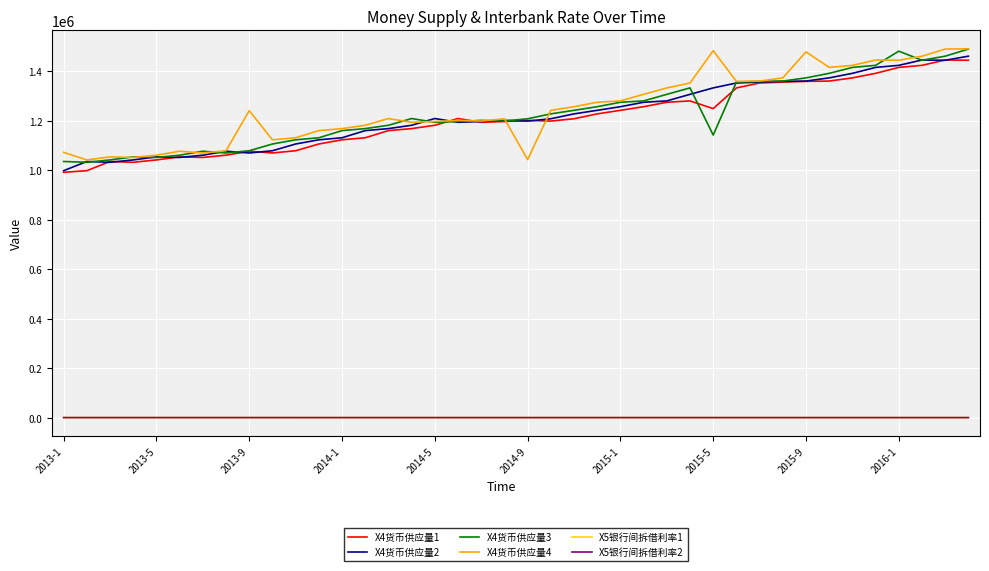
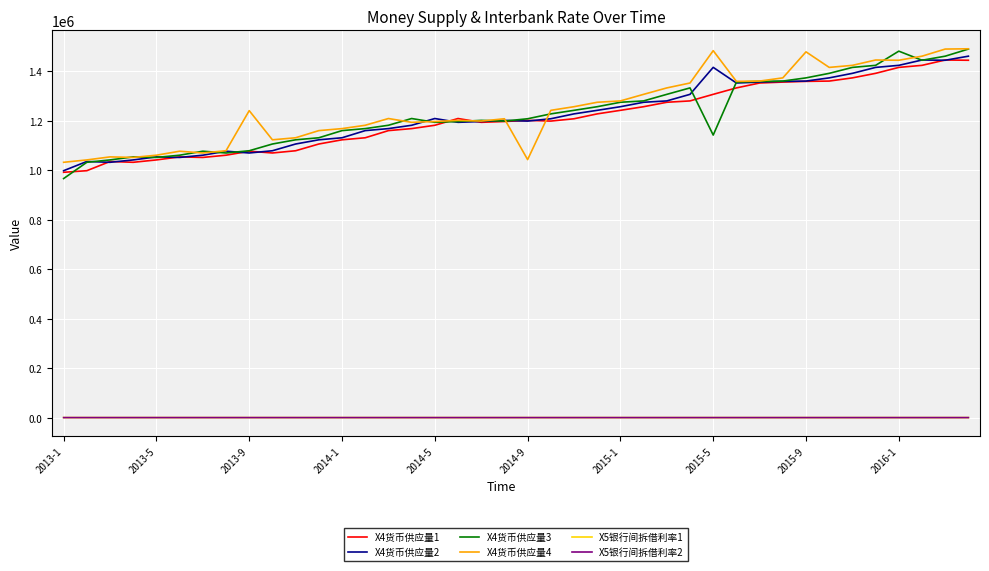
X4货币供应量3, 2013-1: 1040000 -> 970000
X4货币供应量4, 2013-1: 1070000 -> 1030000
X4货币供应量1, 2015-5: 1250000 -> 1310000
X4货币供应量2, 2015-5: 1330000 -> 1420000
